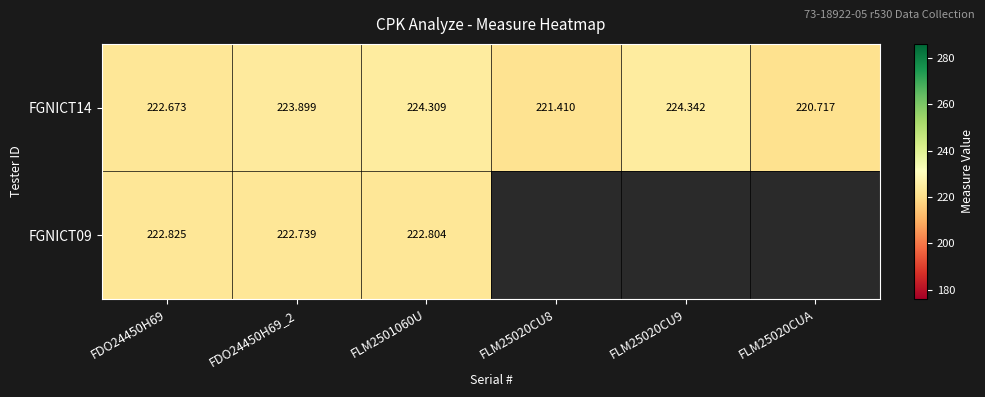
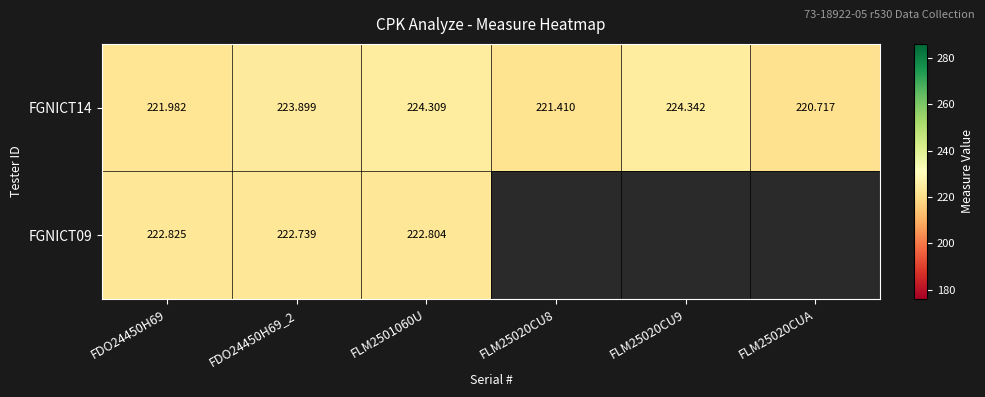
FGNICT14, FDO24450H69: 222.673 -> 221.982
